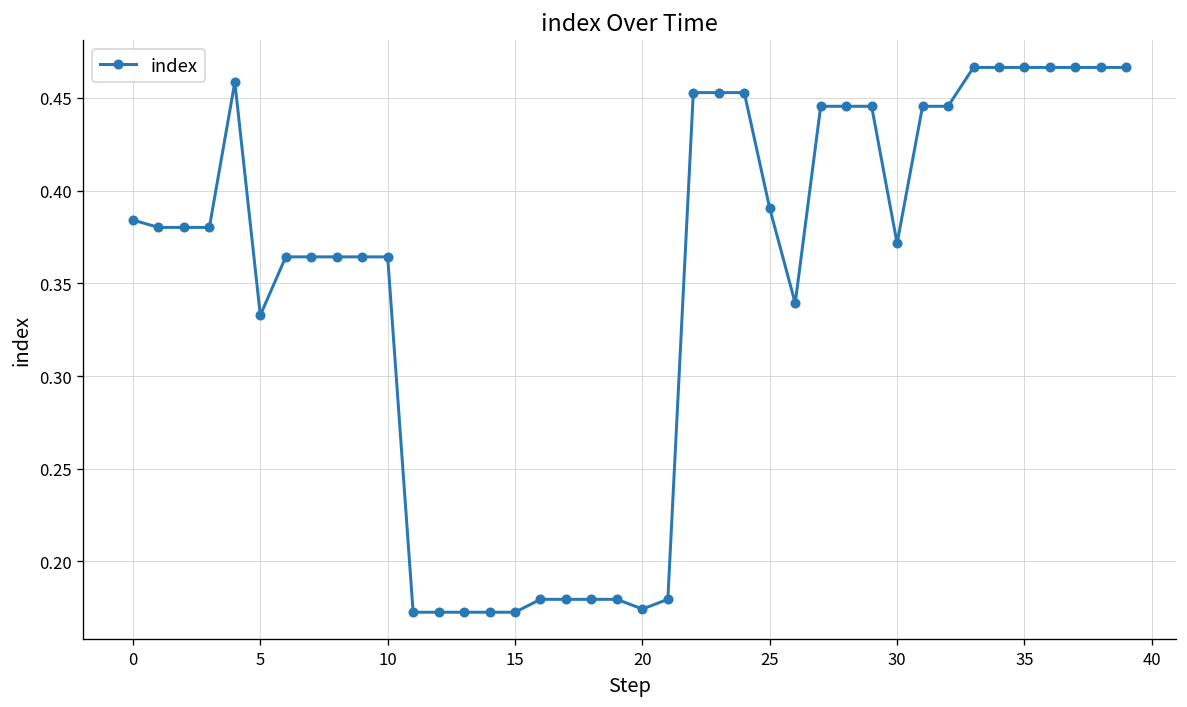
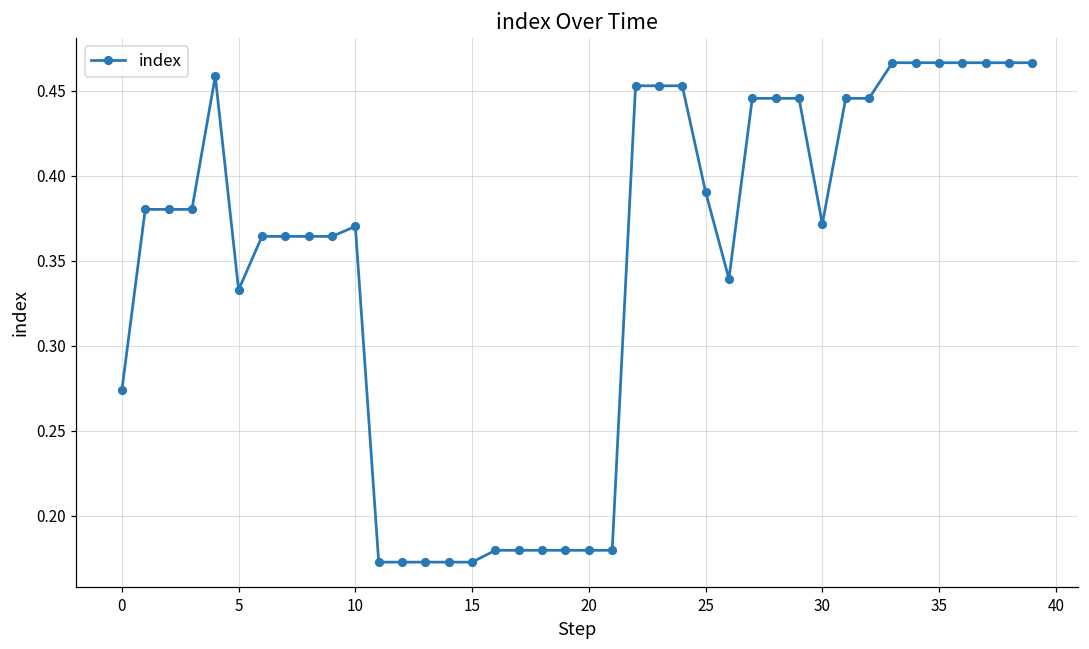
0: 0.384 -> 0.274
10: 0.364 -> 0.370
20: 0.174 -> 0.180
